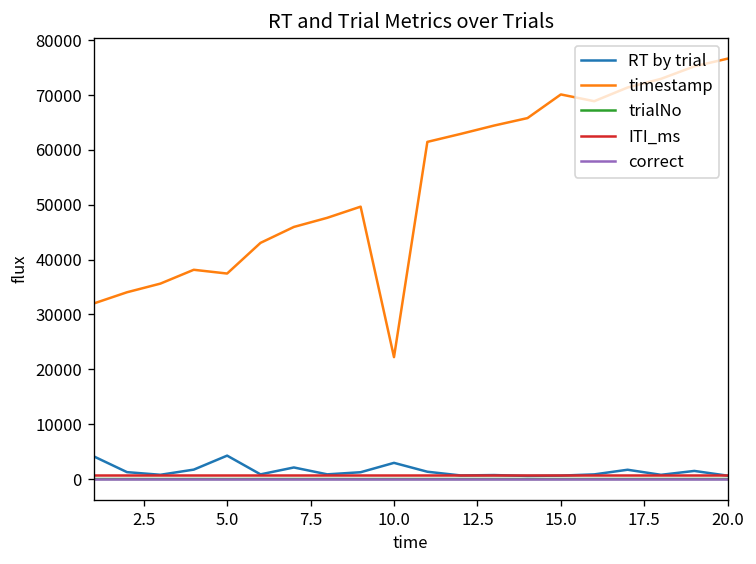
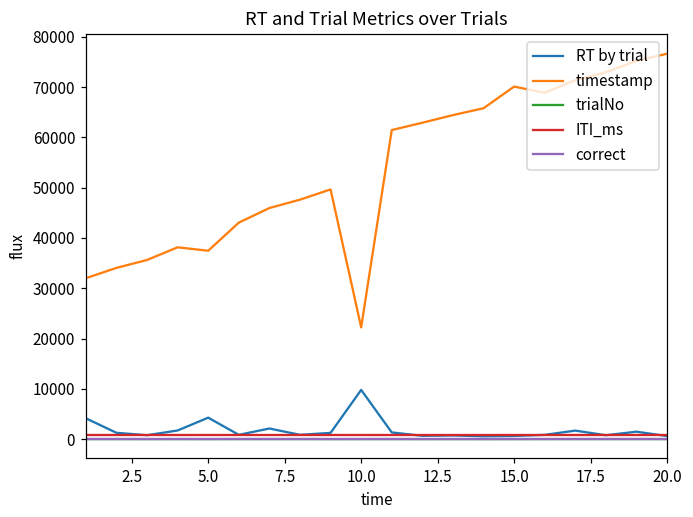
RT by trial, 10.0: 3000 -> 10000
